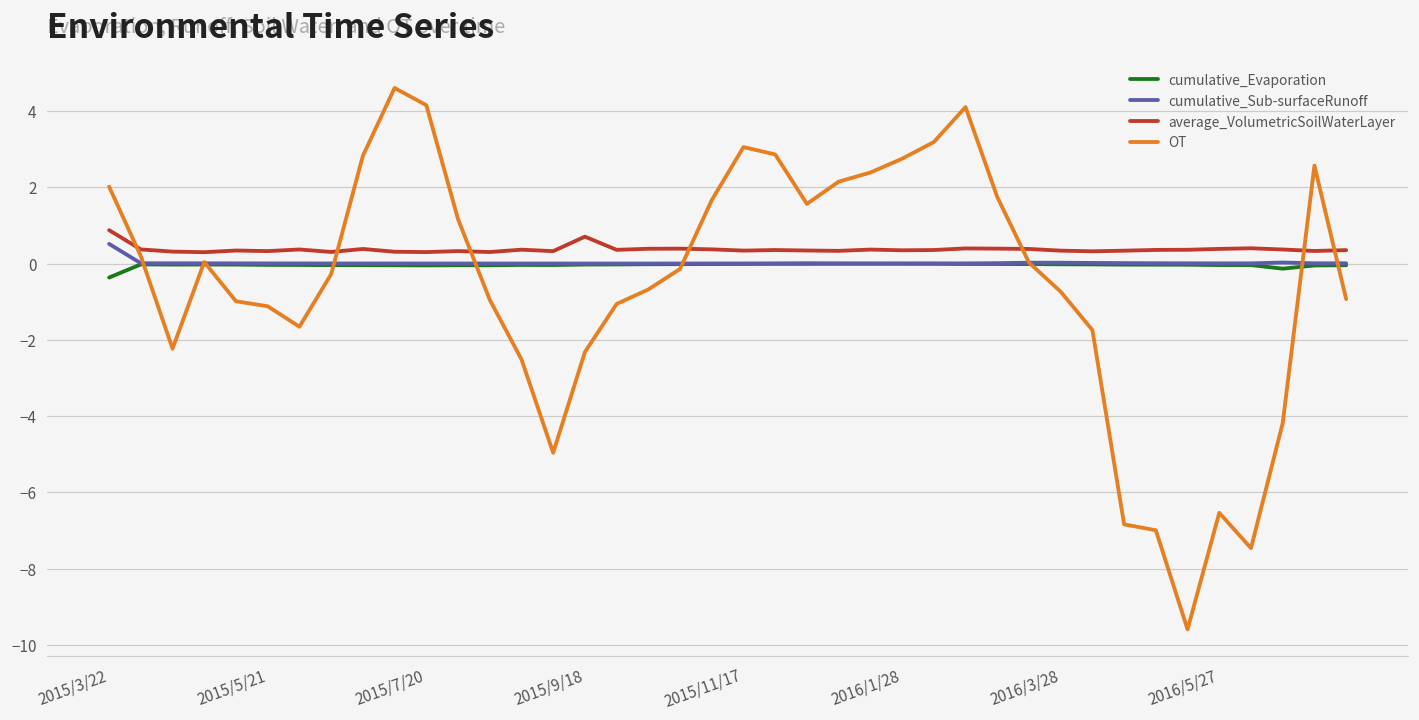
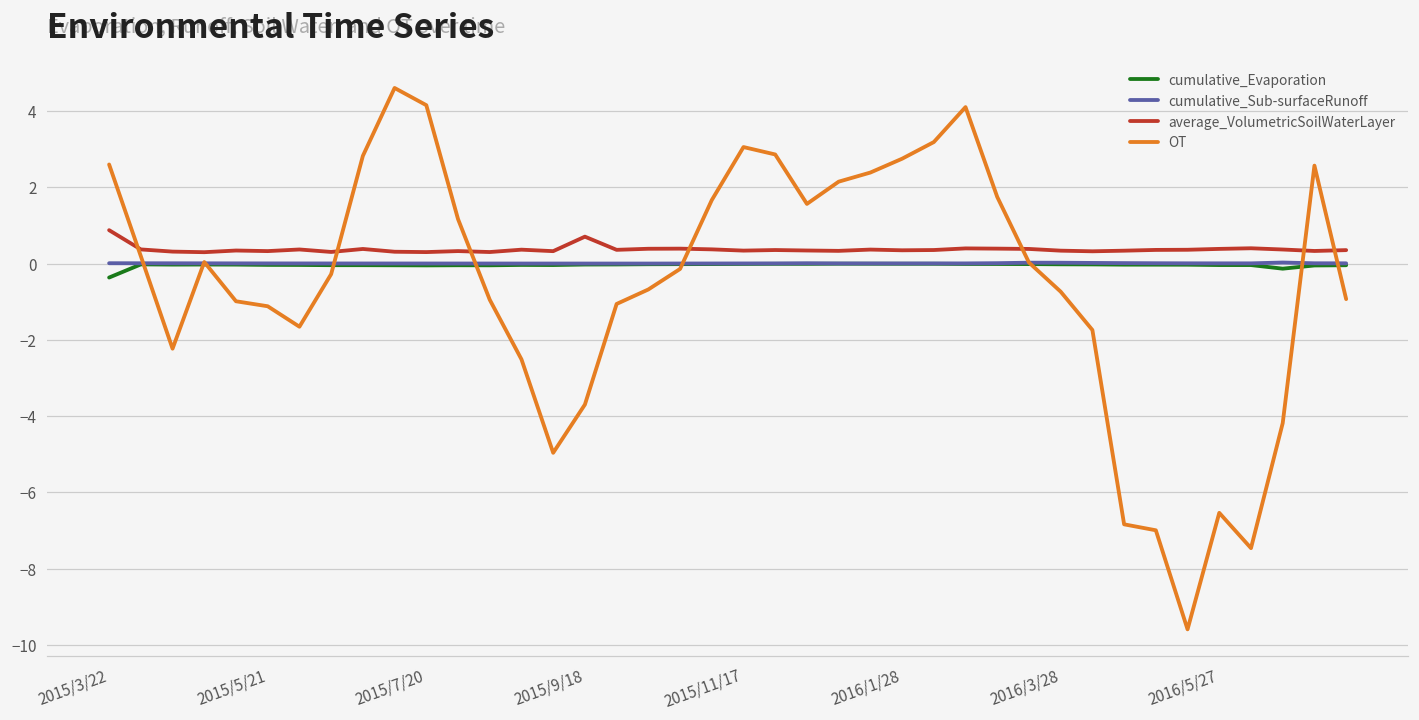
cumulative_Sub-surfaceRunoff, 2015/3/22: 0.5 -> 0.0
OT, 2015/3/22: 2.0 -> 2.6
OT, 2015/9/18: -2.3 -> -3.7
